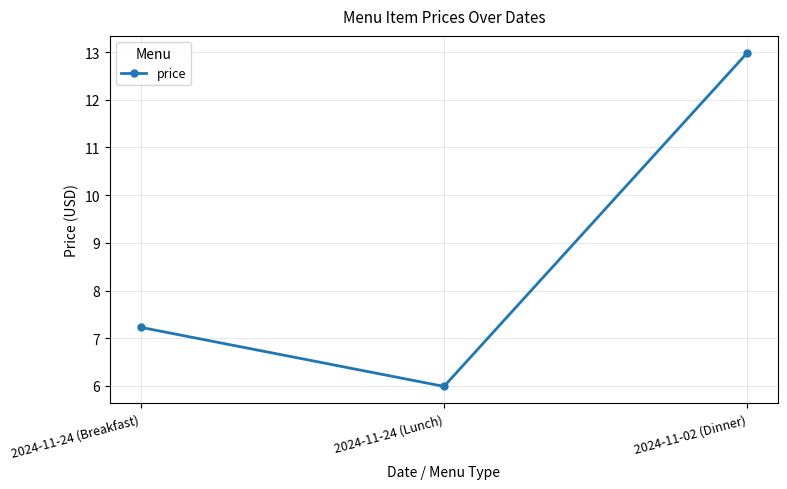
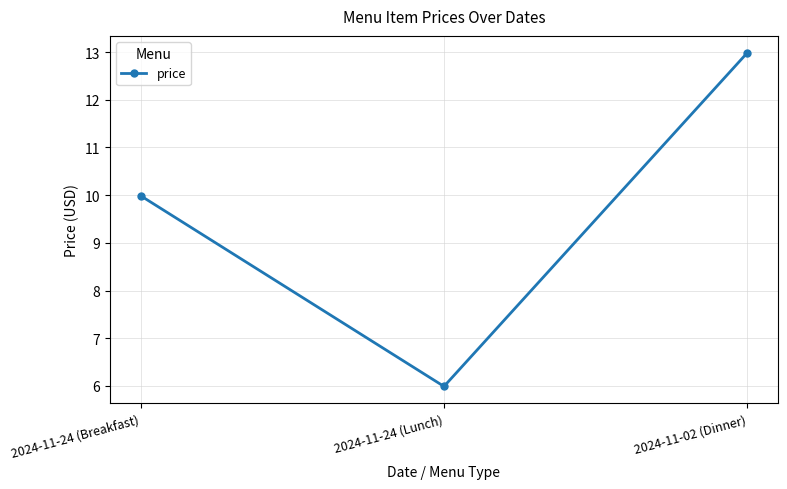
2024-11-24 (Breakfast): 7.2 -> 10.0
